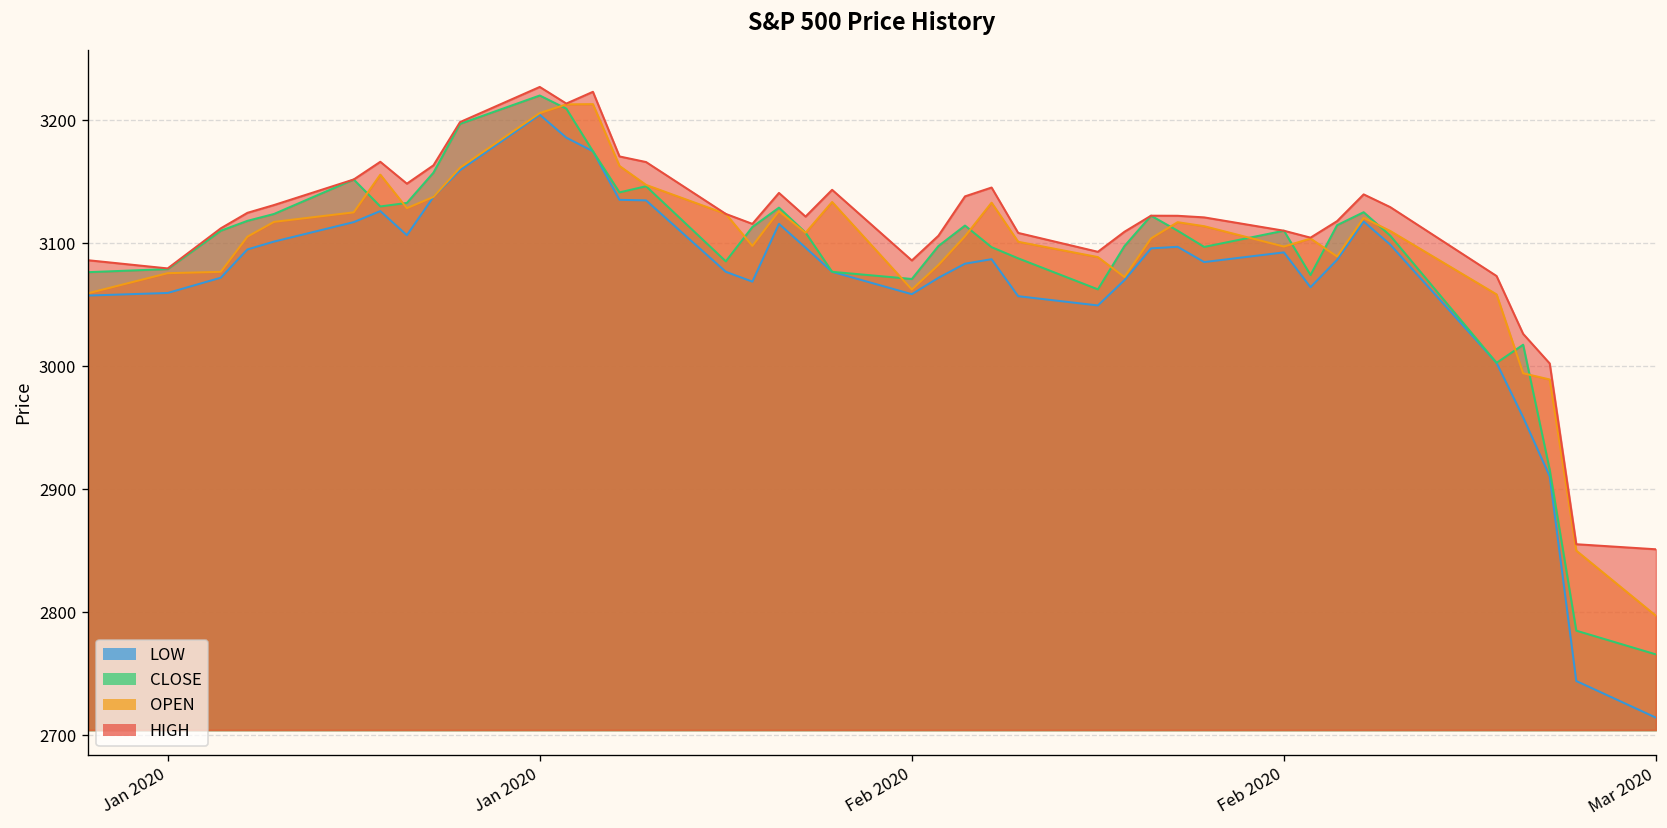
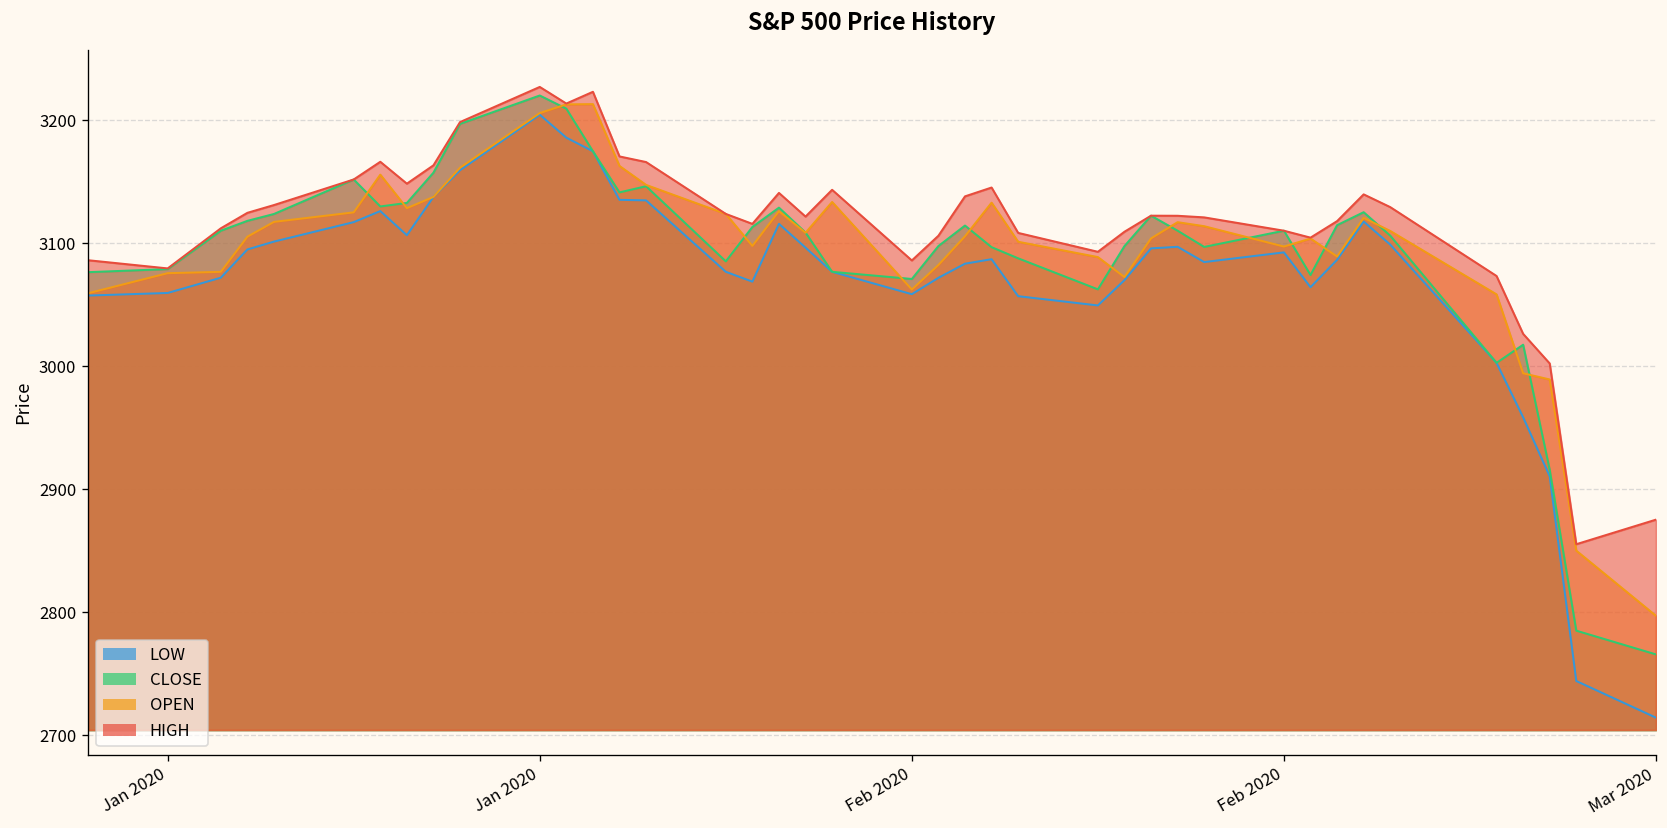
HIGH, Mar 2020: 2851 -> 2875
